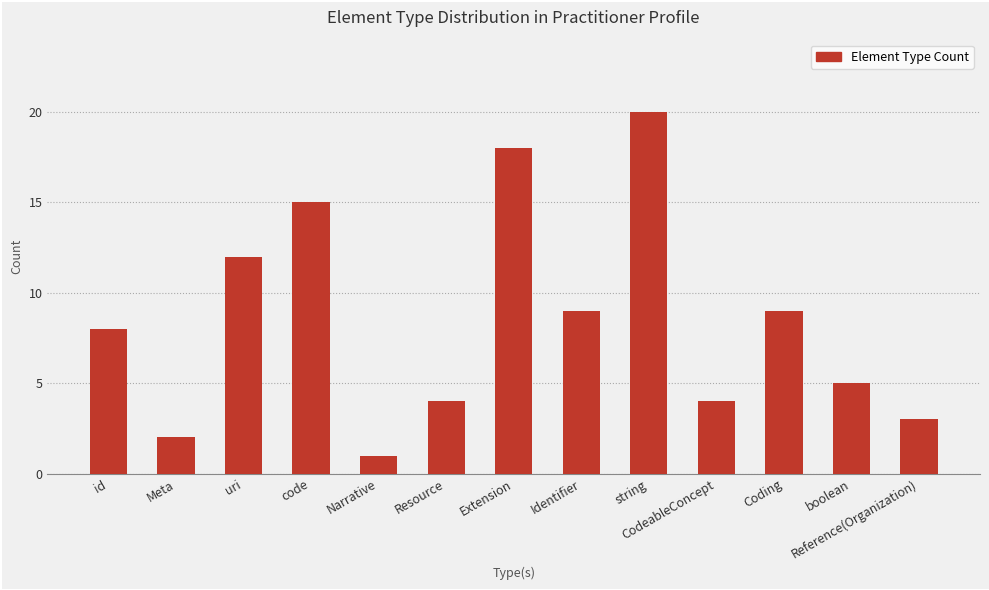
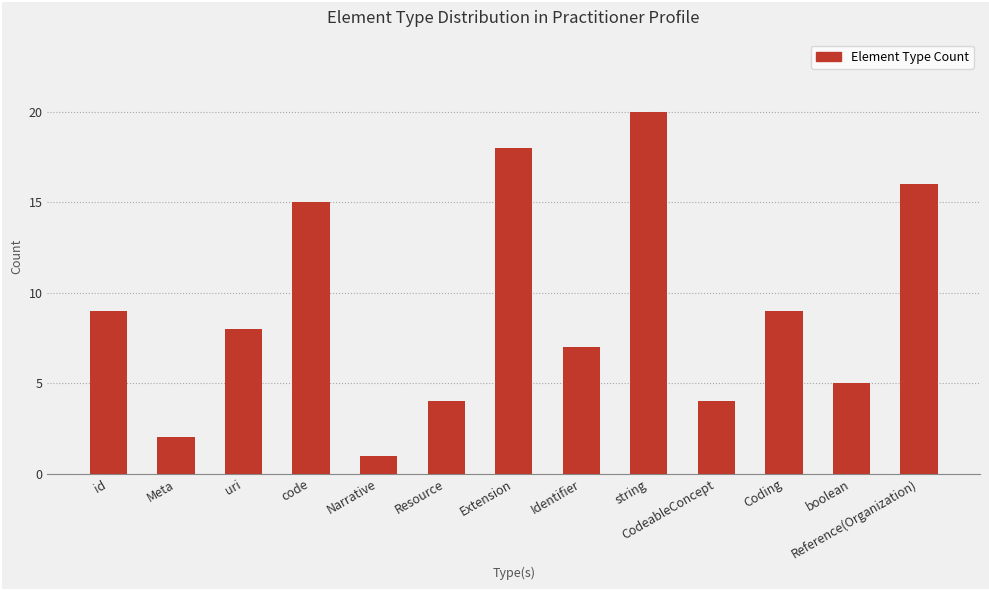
id: 8 -> 9
uri: 12 -> 8
Identifier: 9 -> 7
Reference(Organization): 3 -> 16
